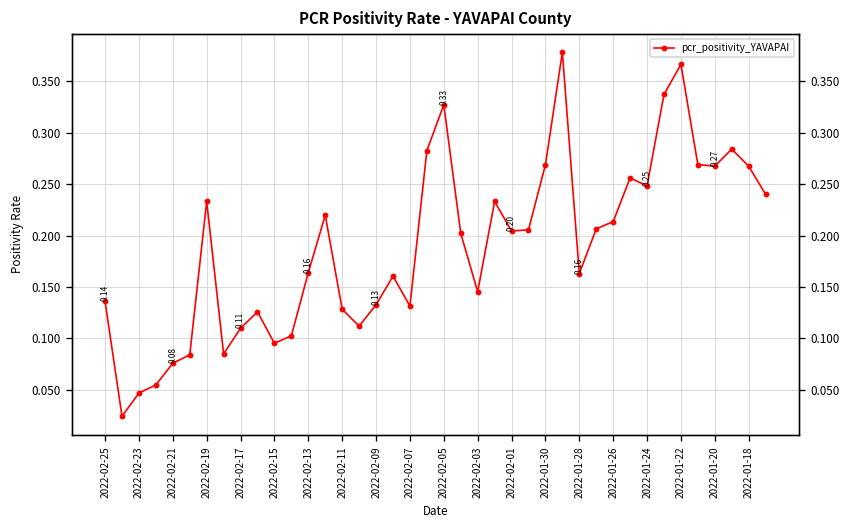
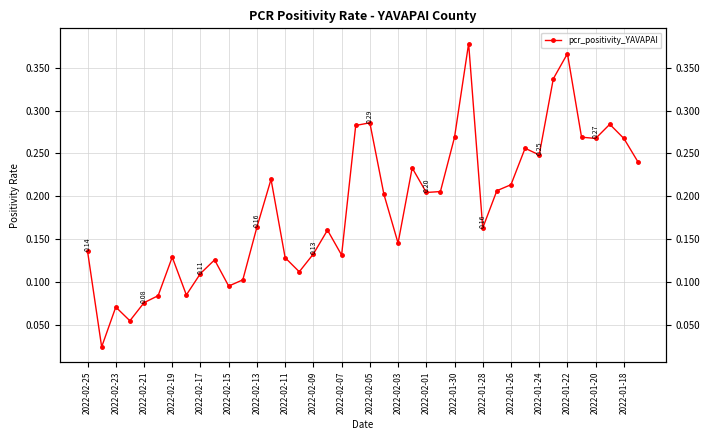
2022-02-23: 0.05 -> 0.07
2022-02-19: 0.23 -> 0.13
2022-02-05: 0.33 -> 0.29
